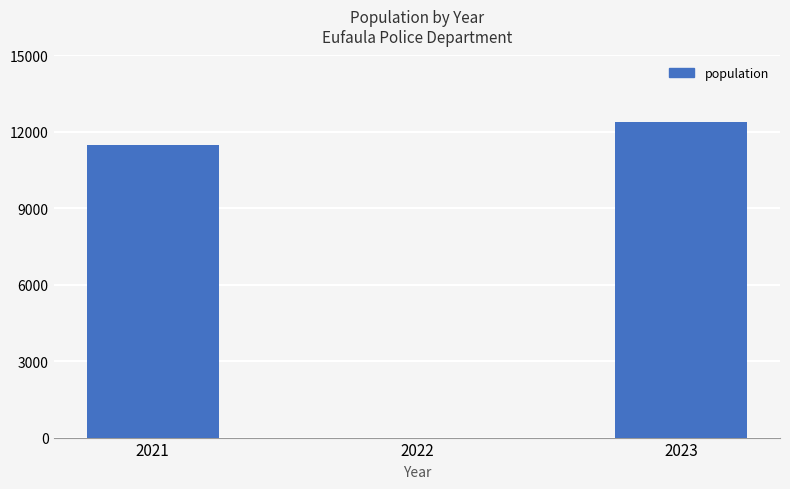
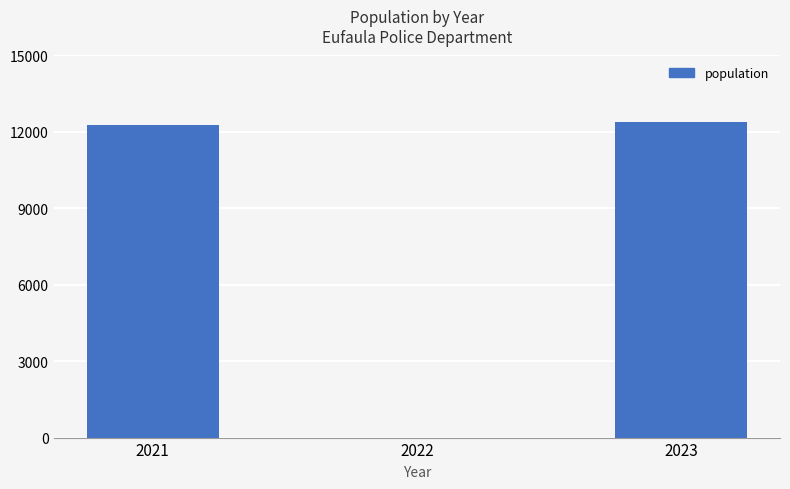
2021: 11500 -> 12300
